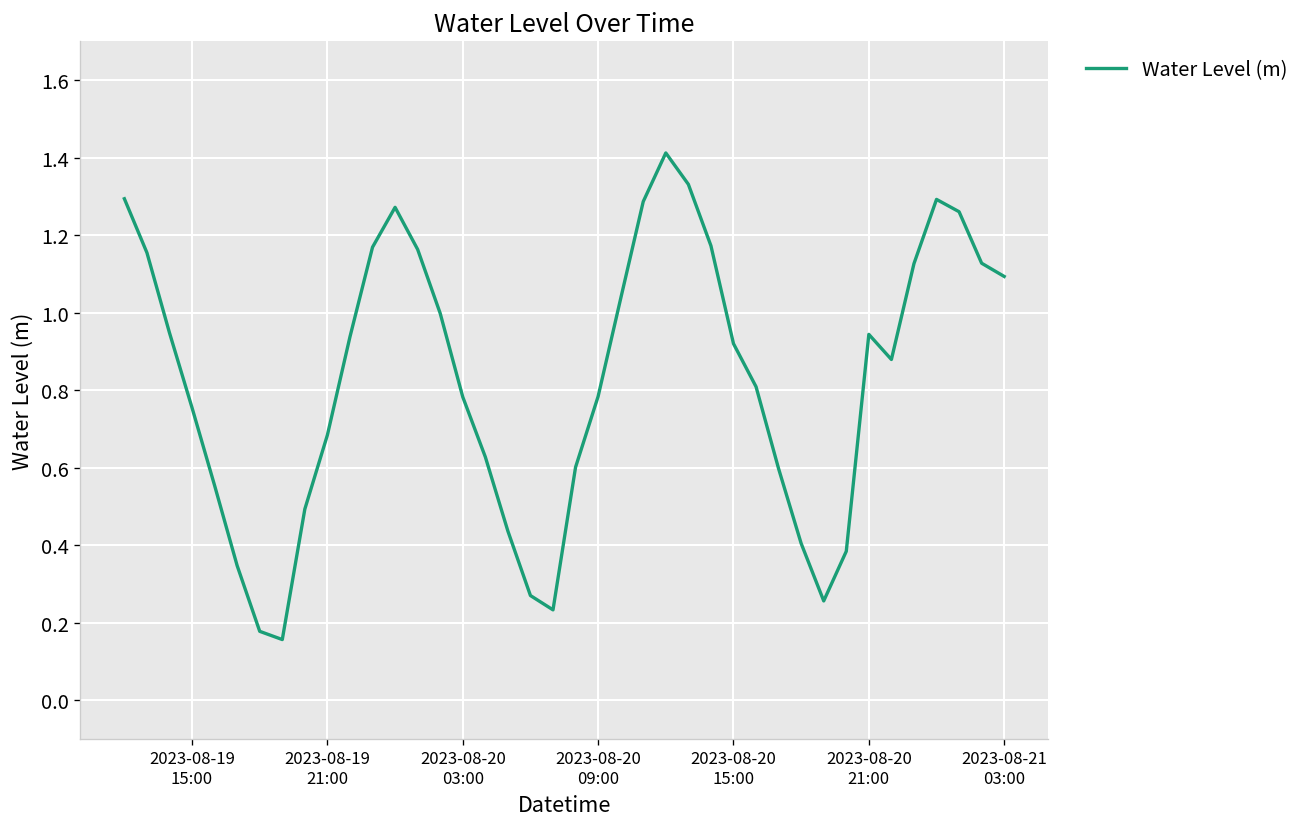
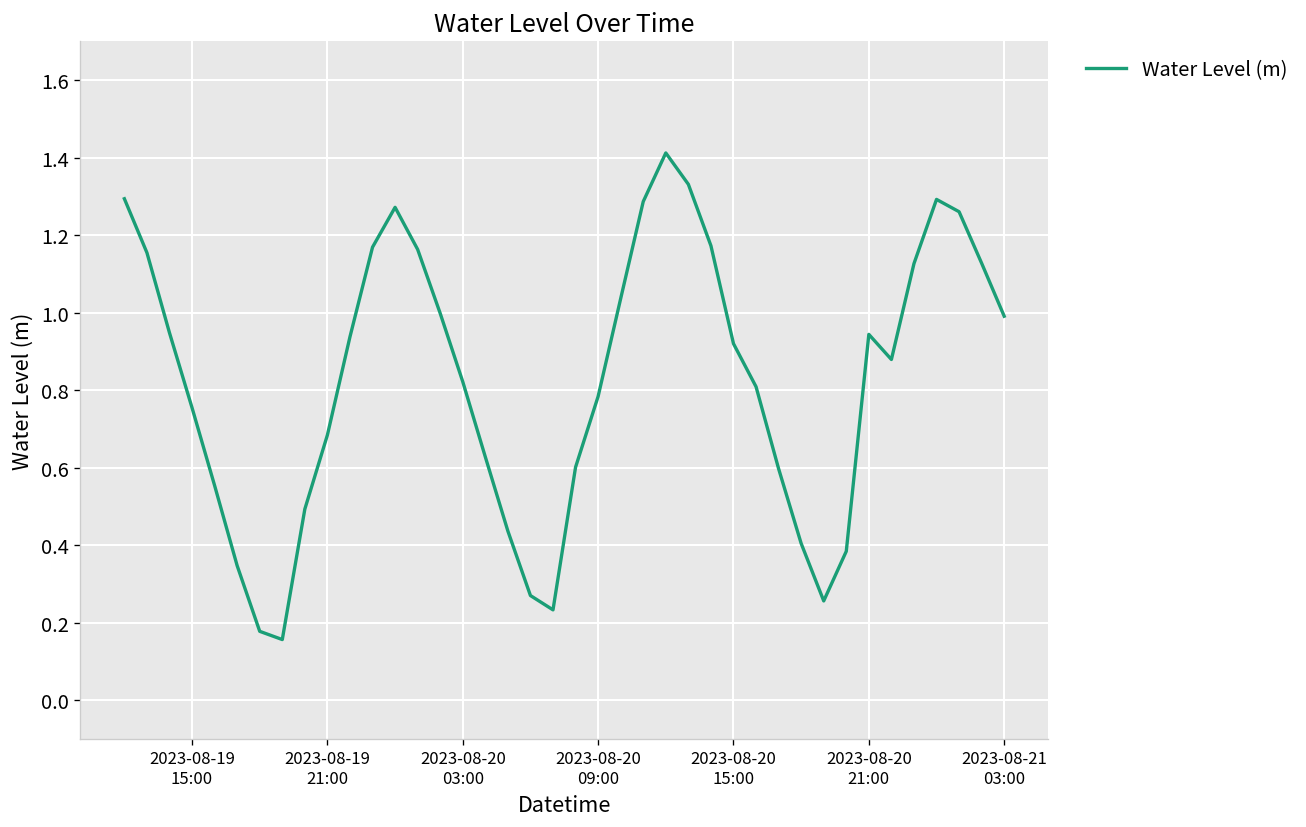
2023-08-20 03:00: 0.78 -> 0.82
2023-08-21 03:00: 1.09 -> 0.99
